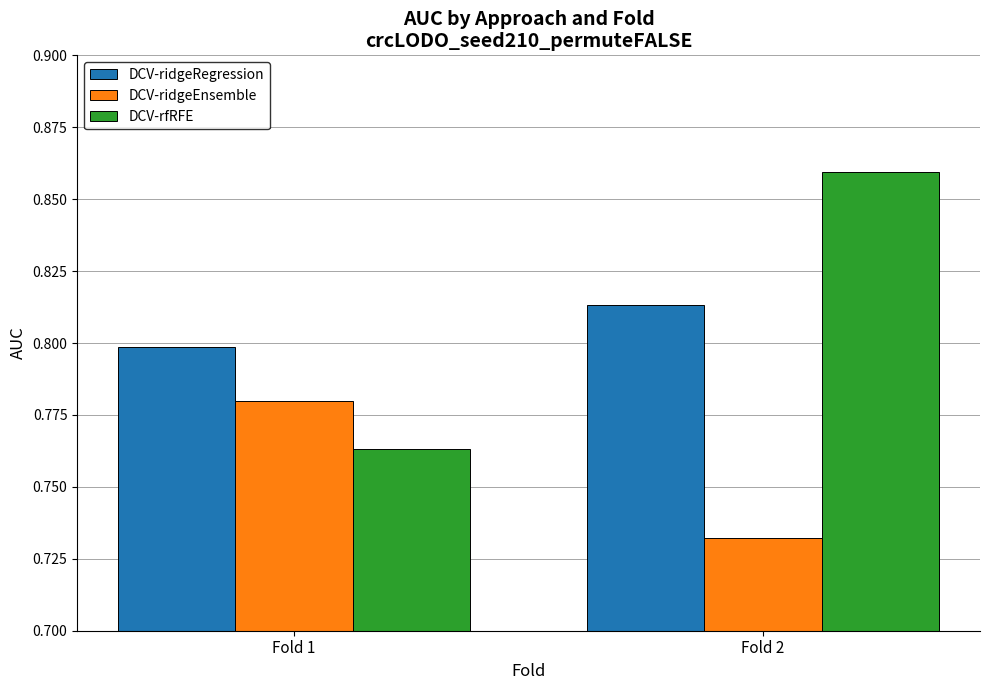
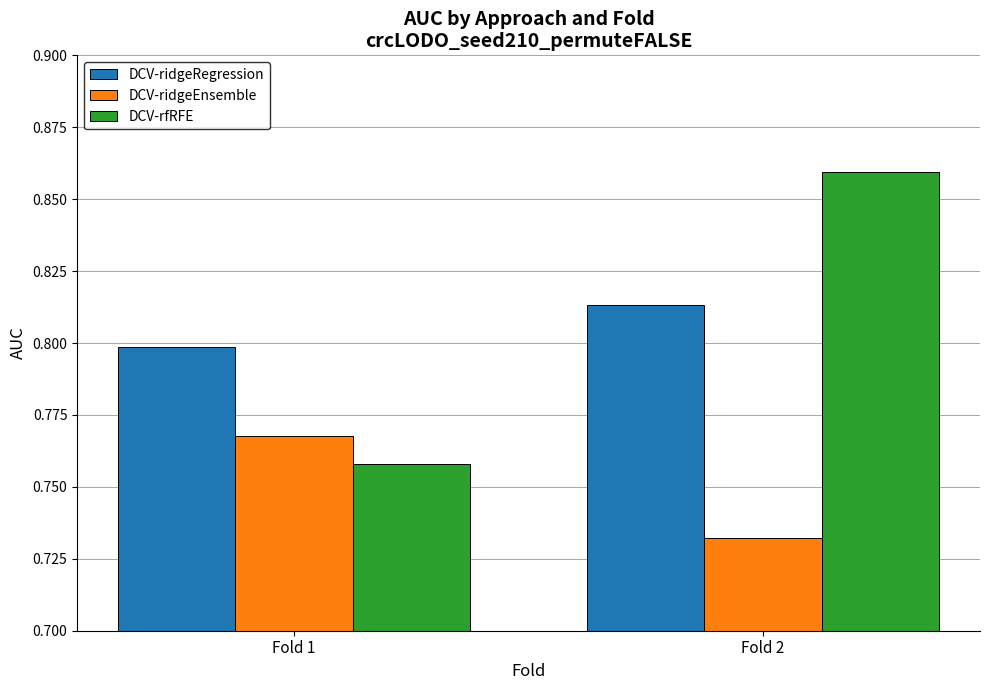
DCV-ridgeEnsemble, Fold 1: 0.780 -> 0.768
DCV-rfRFE, Fold 1: 0.763 -> 0.758
